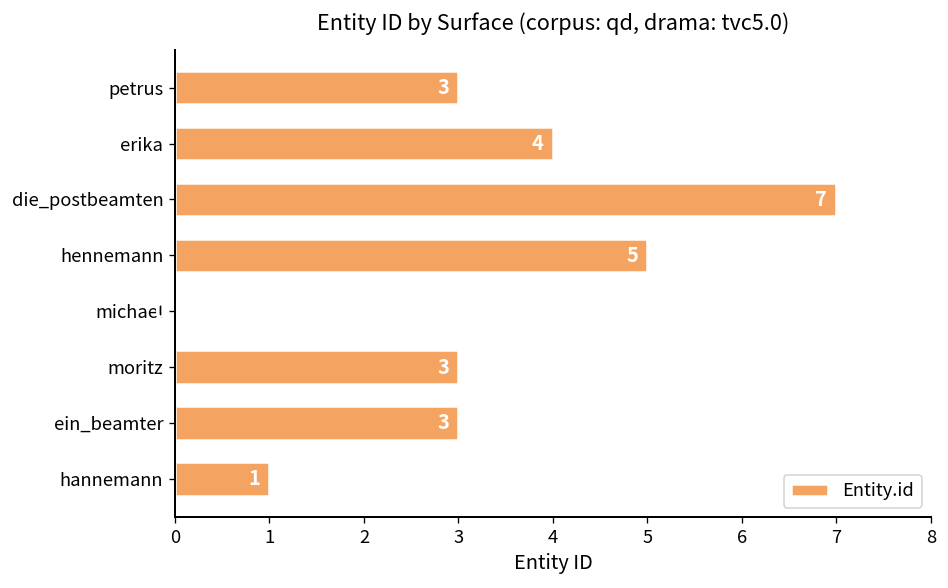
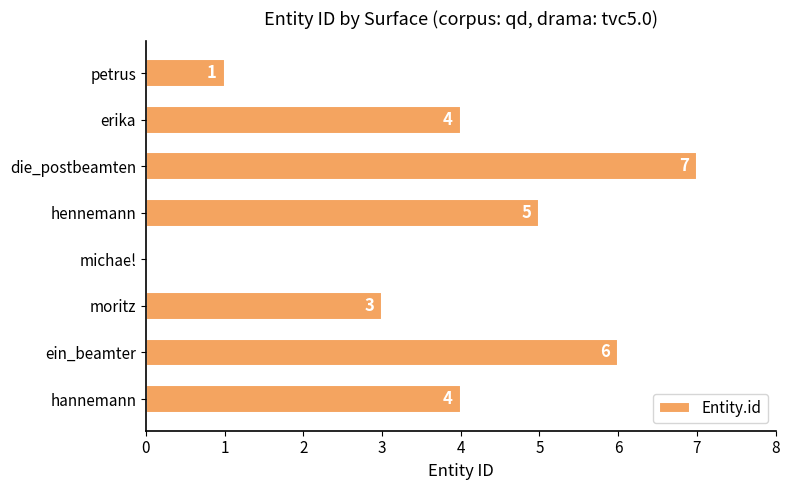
petrus: 3 -> 1
ein_beamter: 3 -> 6
hannemann: 1 -> 4
